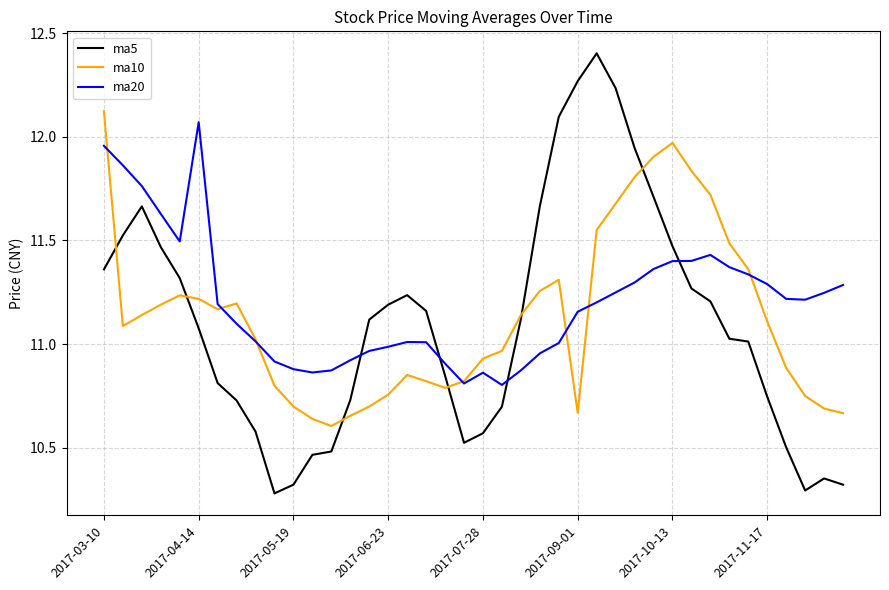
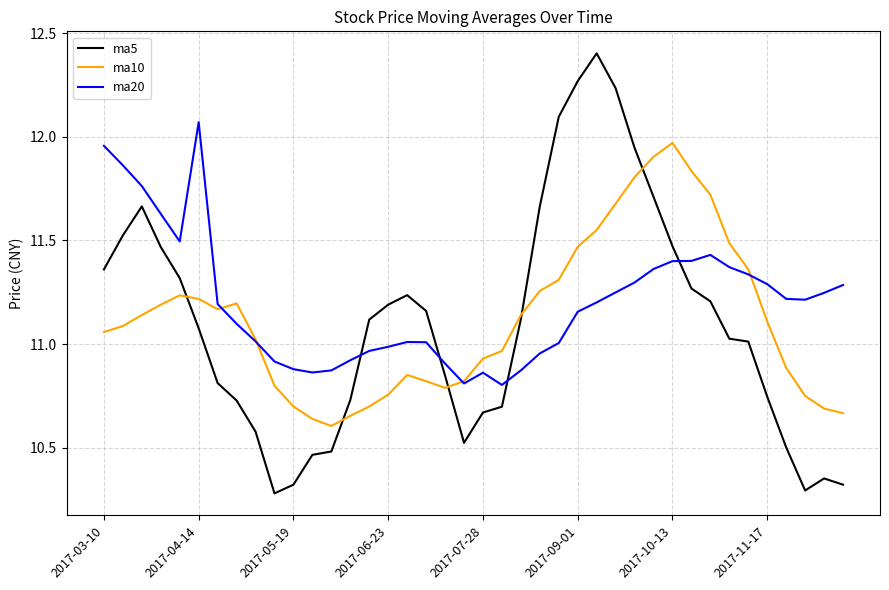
ma10, 2017-03-10: 12.12 -> 11.06
ma5, 2017-07-28: 10.57 -> 10.67
ma10, 2017-09-01: 10.67 -> 11.47
